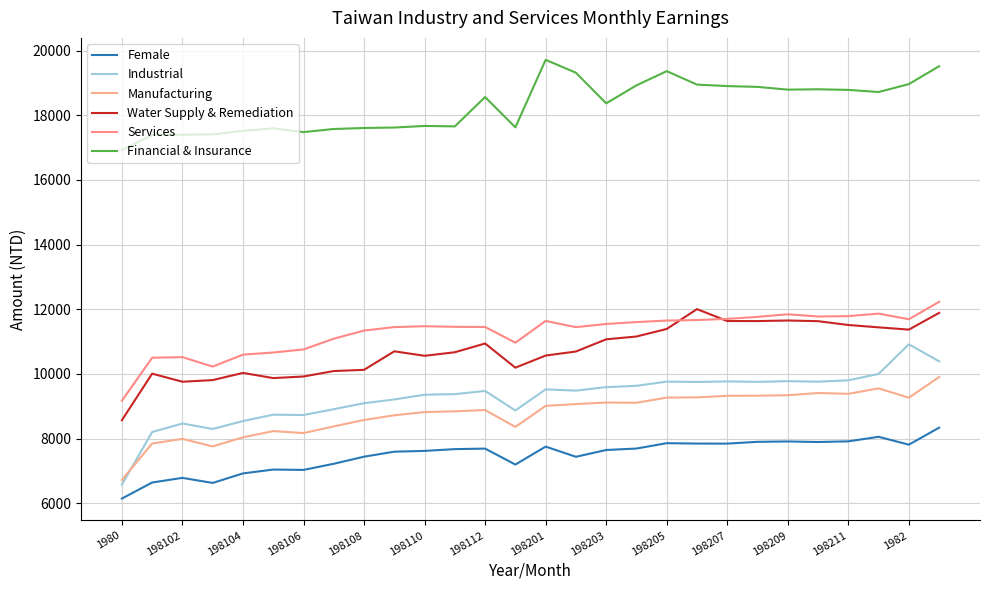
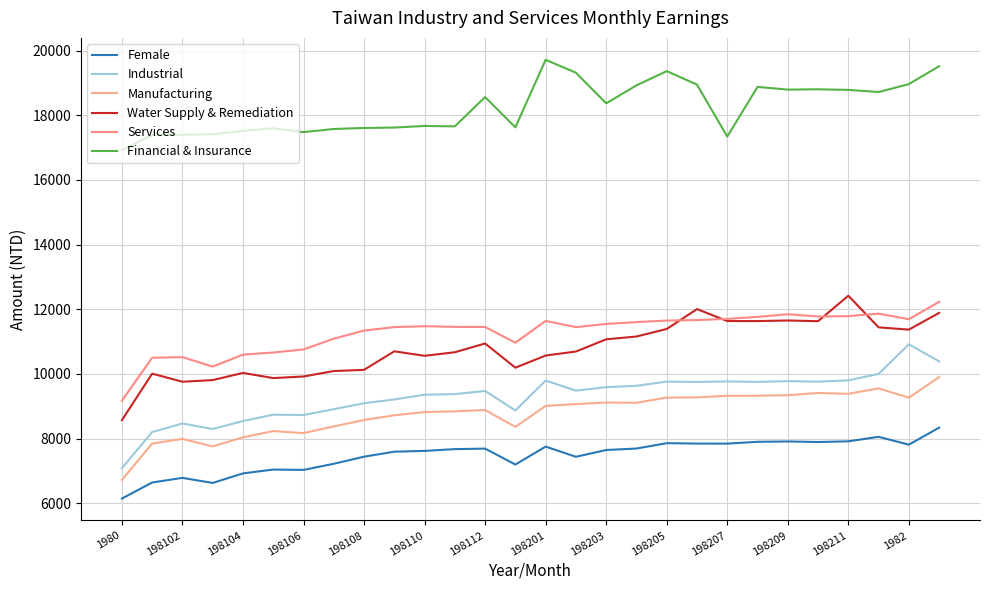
Industrial, 1980: 6600 -> 7100
Industrial, 198201: 9500 -> 9800
Financial & Insurance, 198207: 18900 -> 17300
Water Supply & Remediation, 198211: 11500 -> 12400
